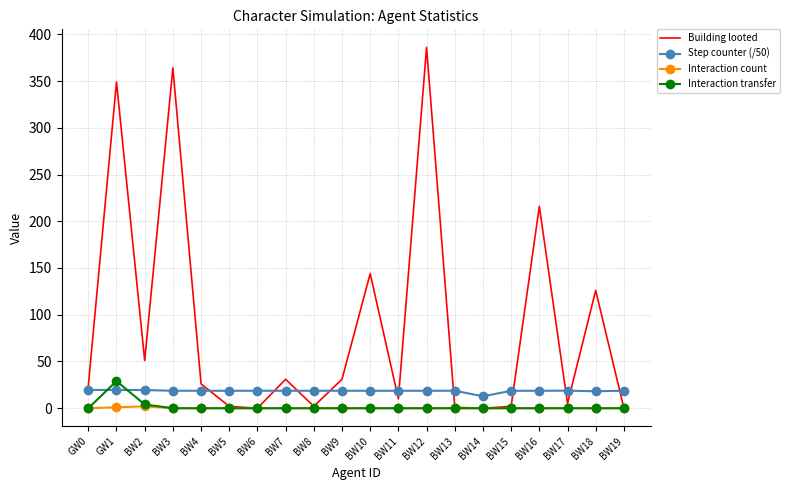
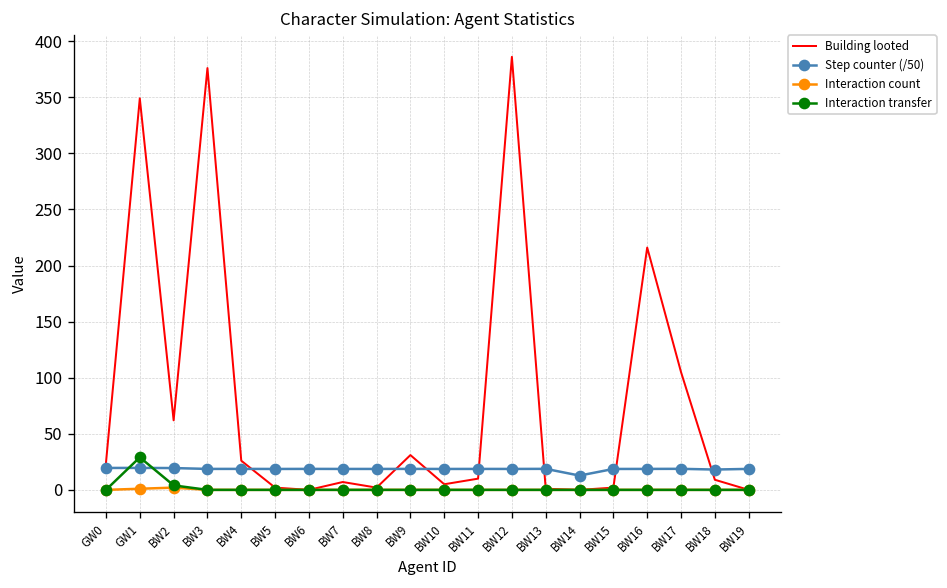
Building looted, BW2: 50 -> 60
Building looted, BW3: 360 -> 380
Building looted, BW7: 30 -> 10
Building looted, BW10: 140 -> 10
Building looted, BW17: 10 -> 110
Building looted, BW18: 130 -> 10
